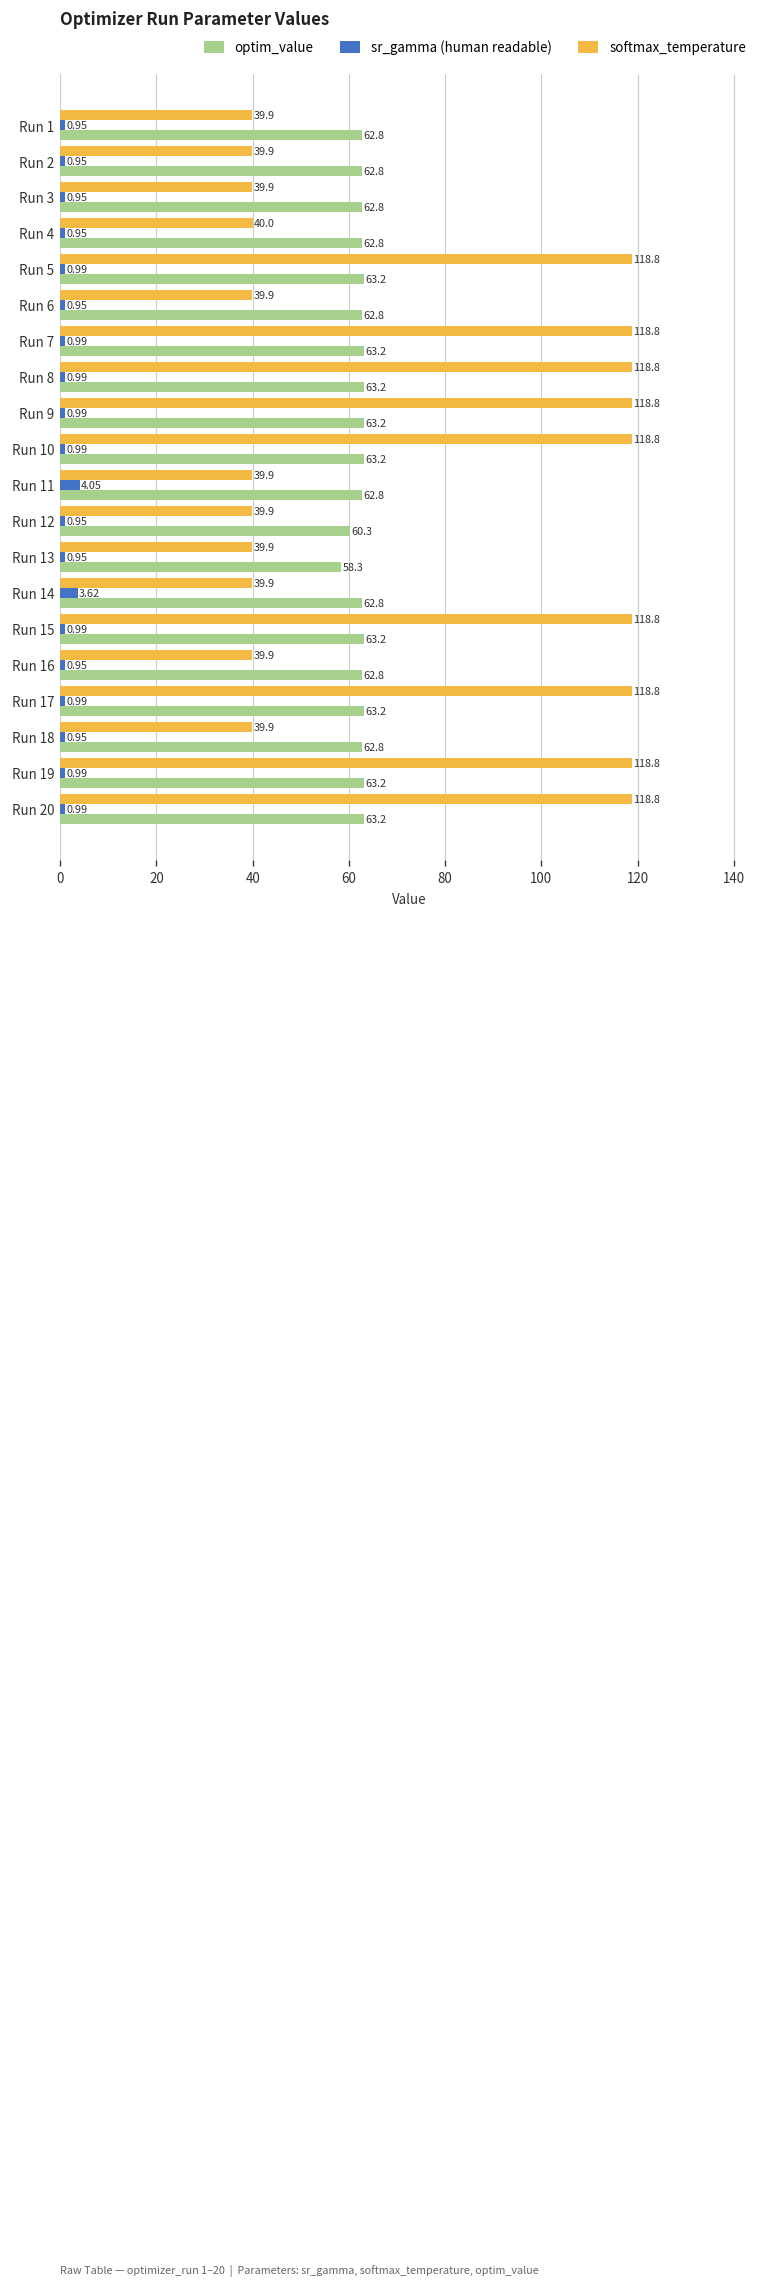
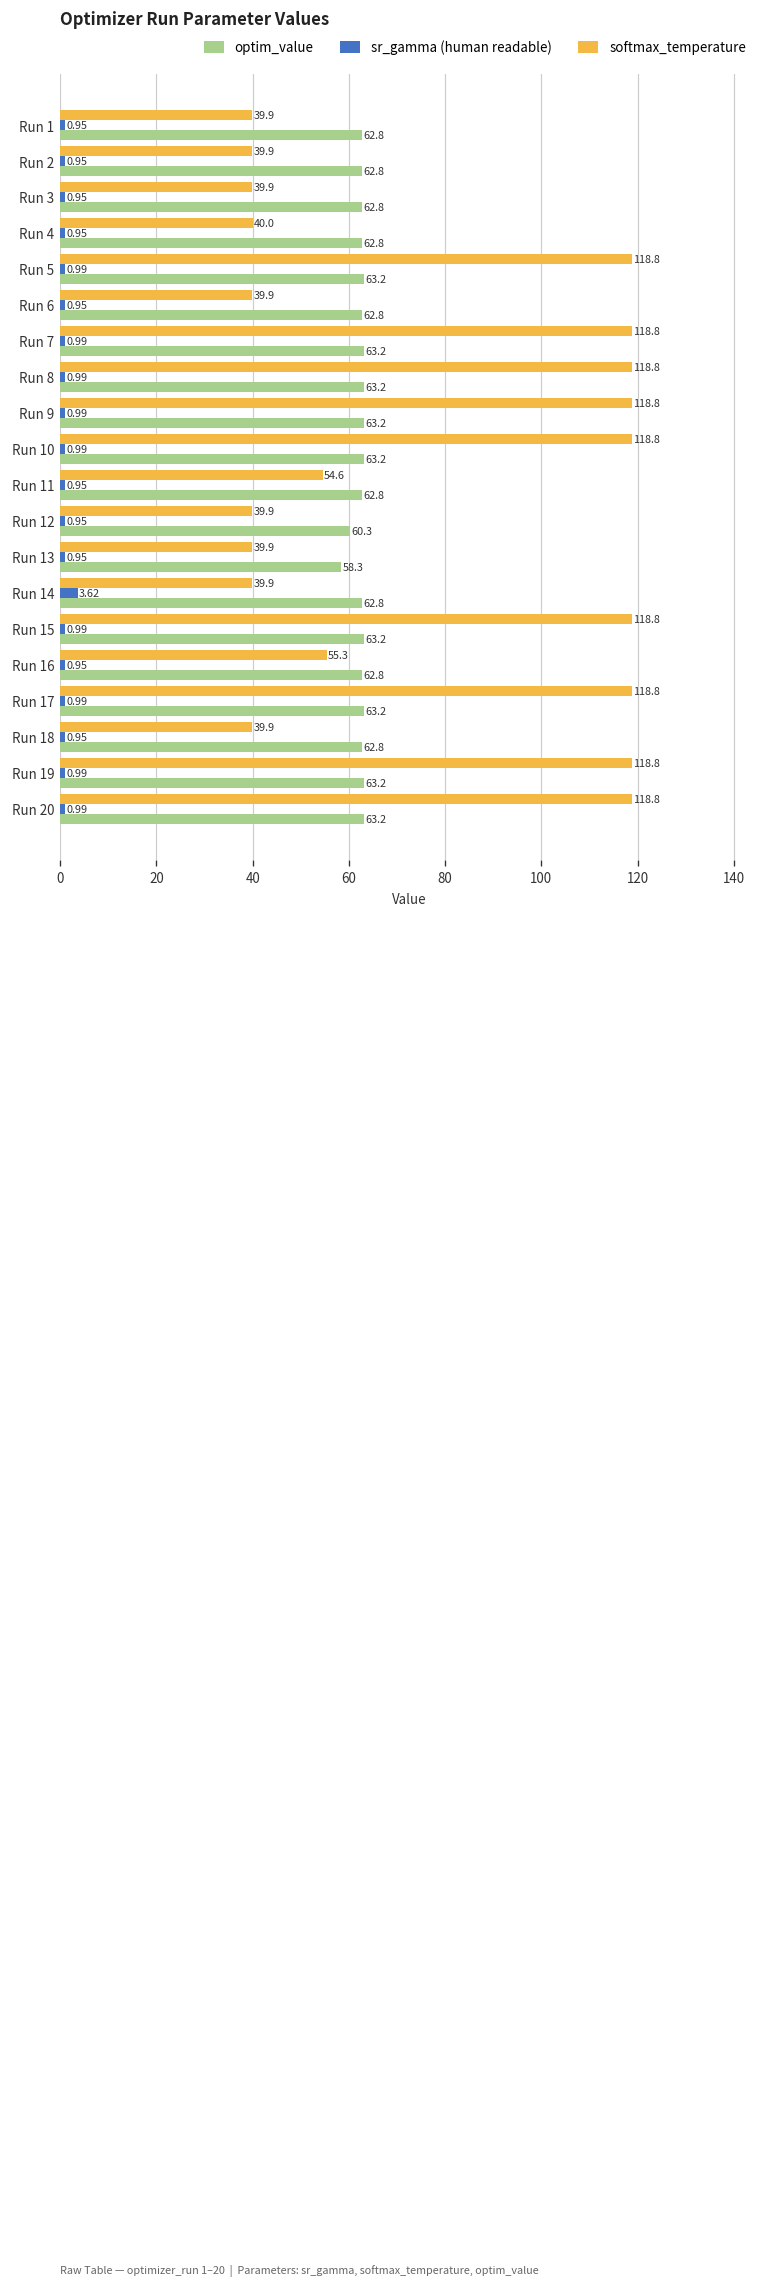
softmax_temperature, Run 11: 39.9 -> 54.6
sr_gamma (human readable), Run 11: 4.05 -> 0.95
softmax_temperature, Run 16: 39.9 -> 55.3
